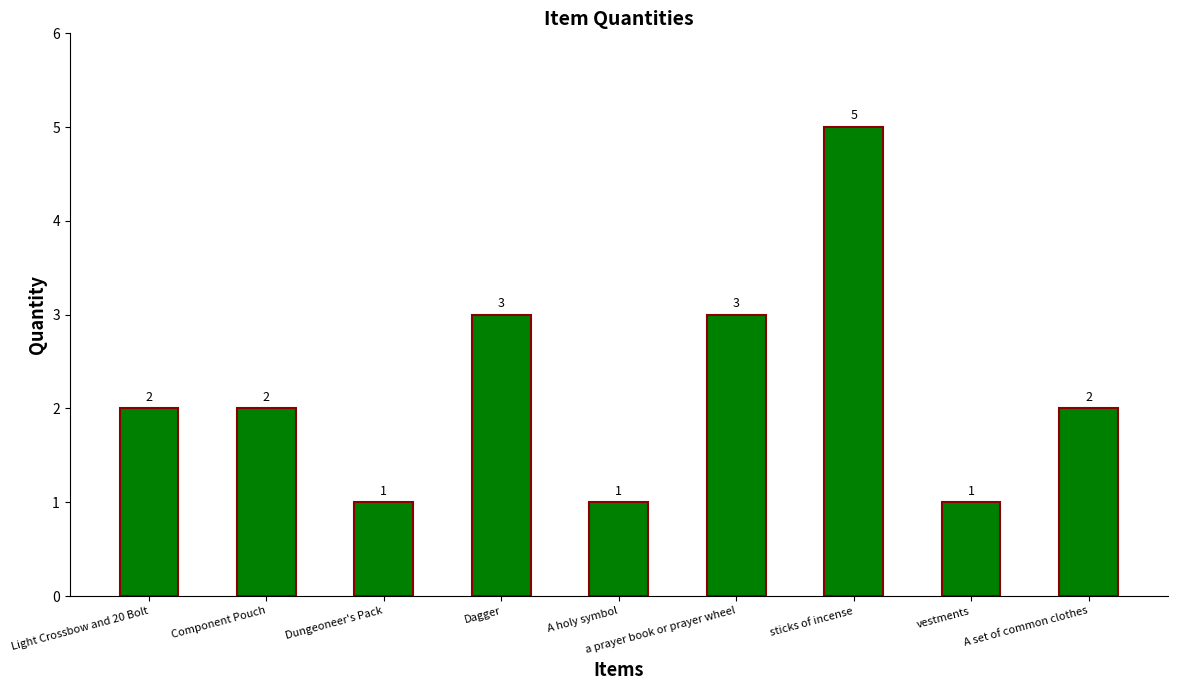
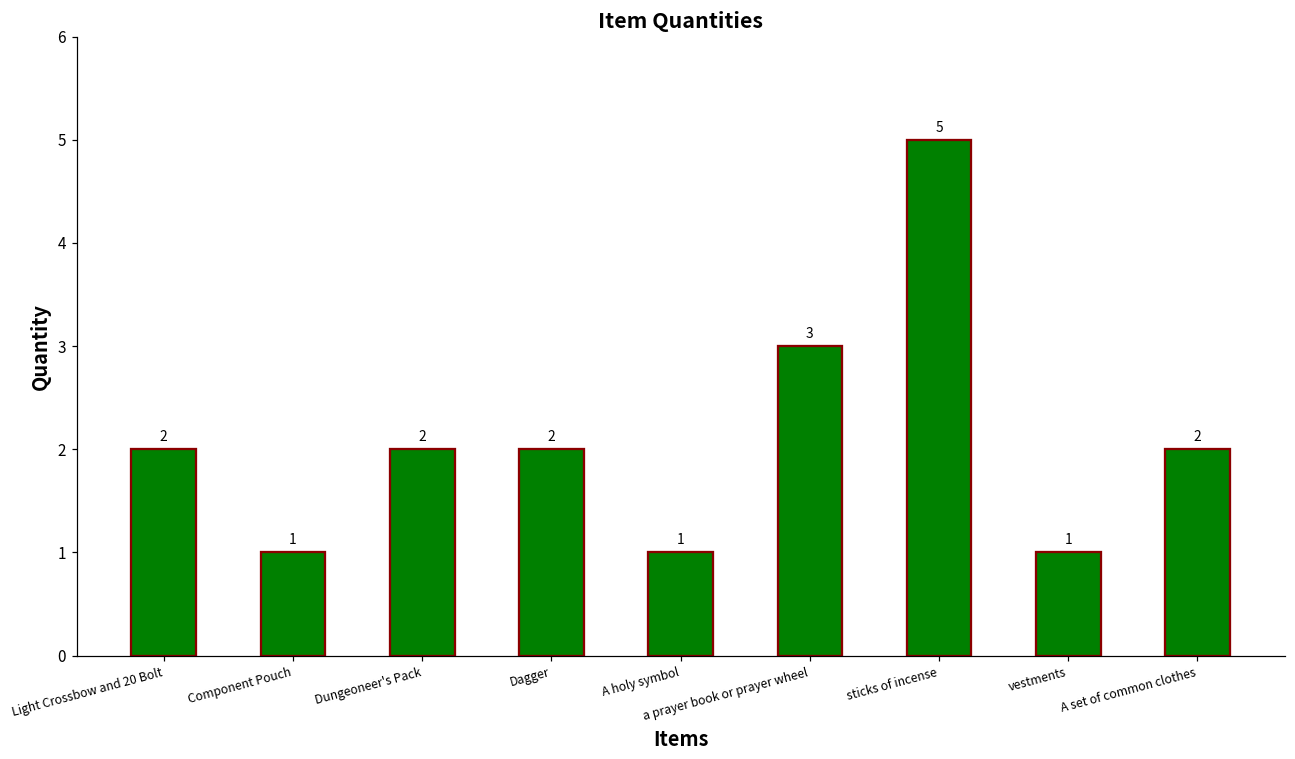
Component Pouch: 2 -> 1
Dungeoneer's Pack: 1 -> 2
Dagger: 3 -> 2
